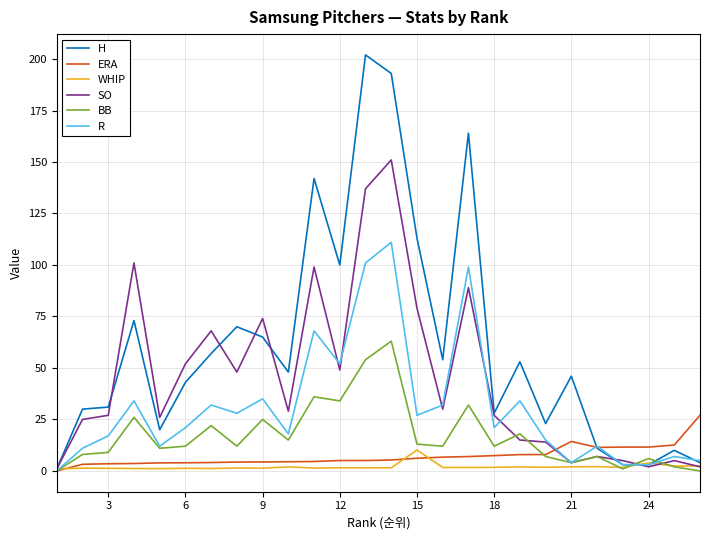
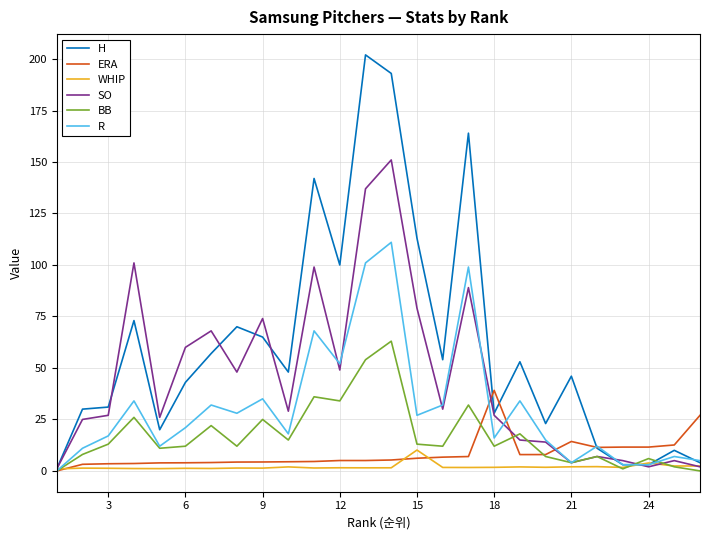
BB, 3: 9 -> 13
SO, 6: 52 -> 60
ERA, 18: 7 -> 39
R, 18: 21 -> 16
